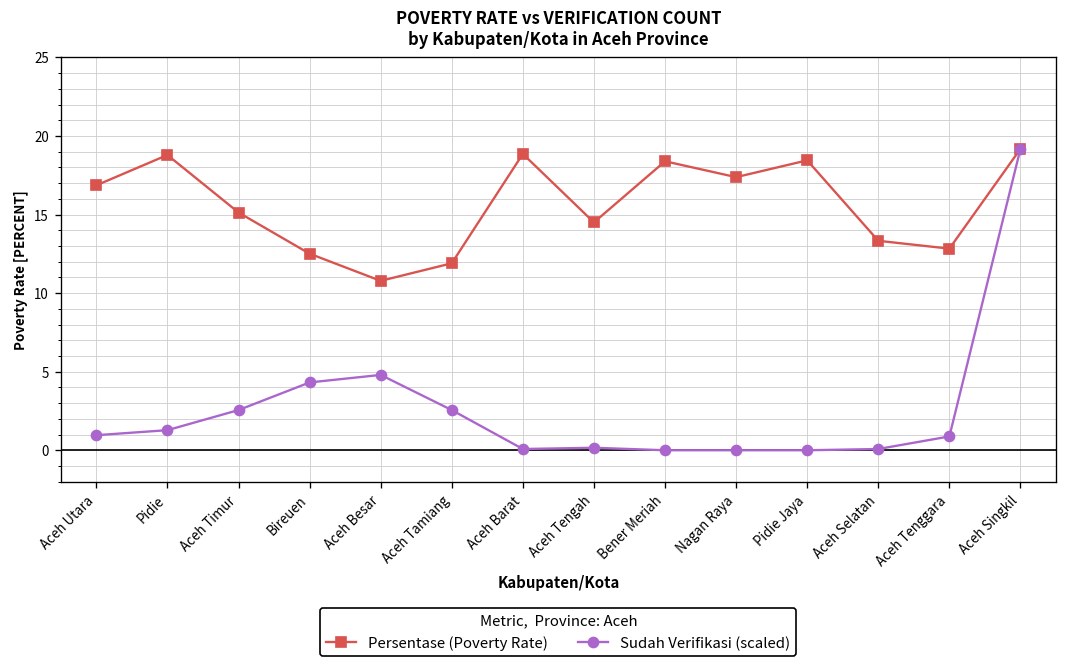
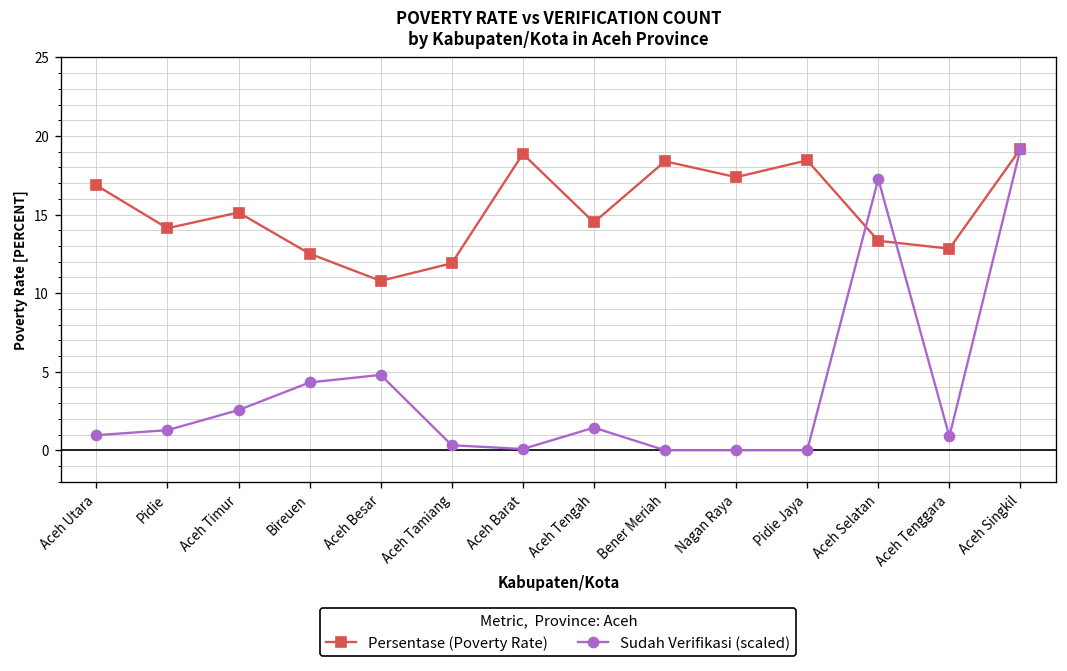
Persentase (Poverty Rate), Pidie: 18.8 -> 14.1
Sudah Verifikasi (scaled), Aceh Tamiang: 2.6 -> 0.3
Sudah Verifikasi (scaled), Aceh Tengah: 0.2 -> 1.4
Sudah Verifikasi (scaled), Aceh Selatan: 0.1 -> 17.3
